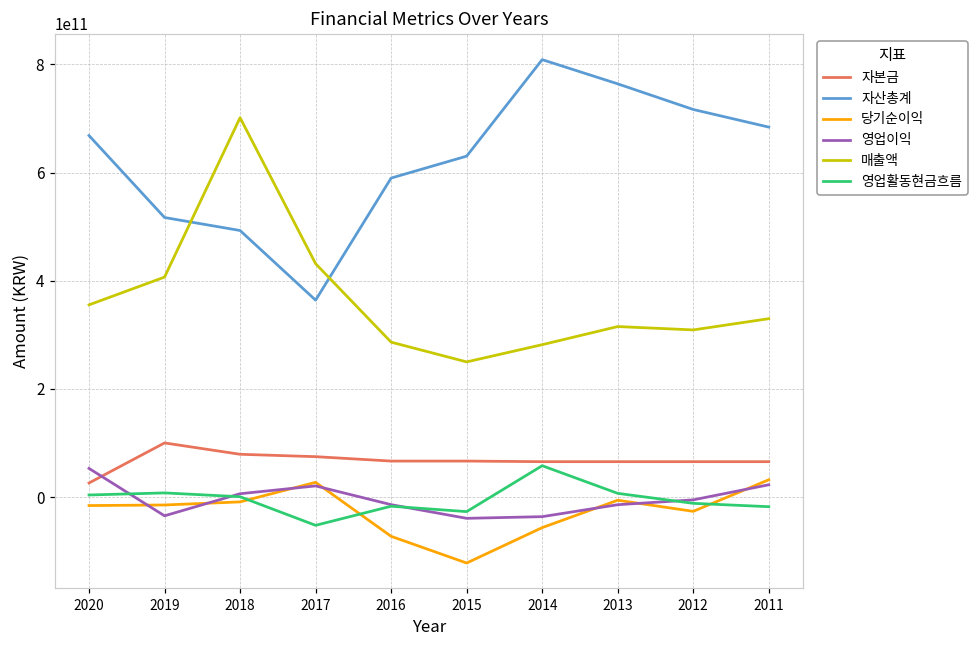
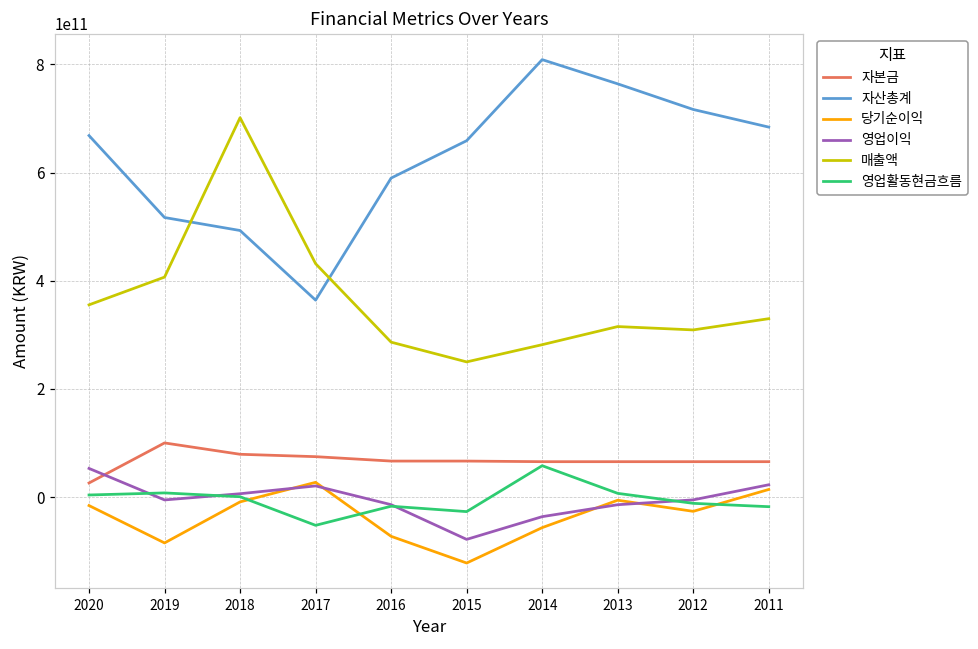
당기순이익, 2019: -10000000000 -> -80000000000
영업이익, 2019: -30000000000 -> -10000000000
자산총계, 2015: 630000000000 -> 660000000000
영업이익, 2015: -40000000000 -> -80000000000
당기순이익, 2011: 30000000000 -> 10000000000
